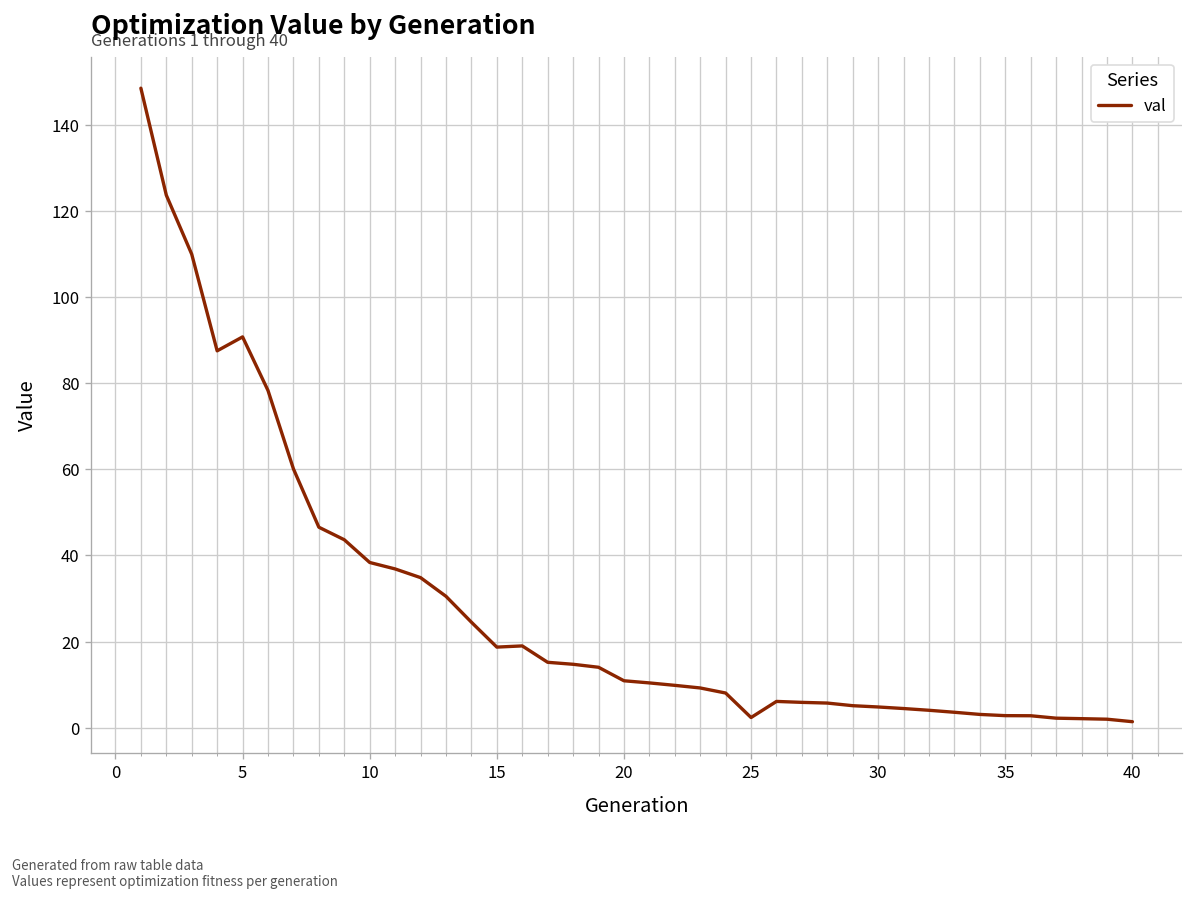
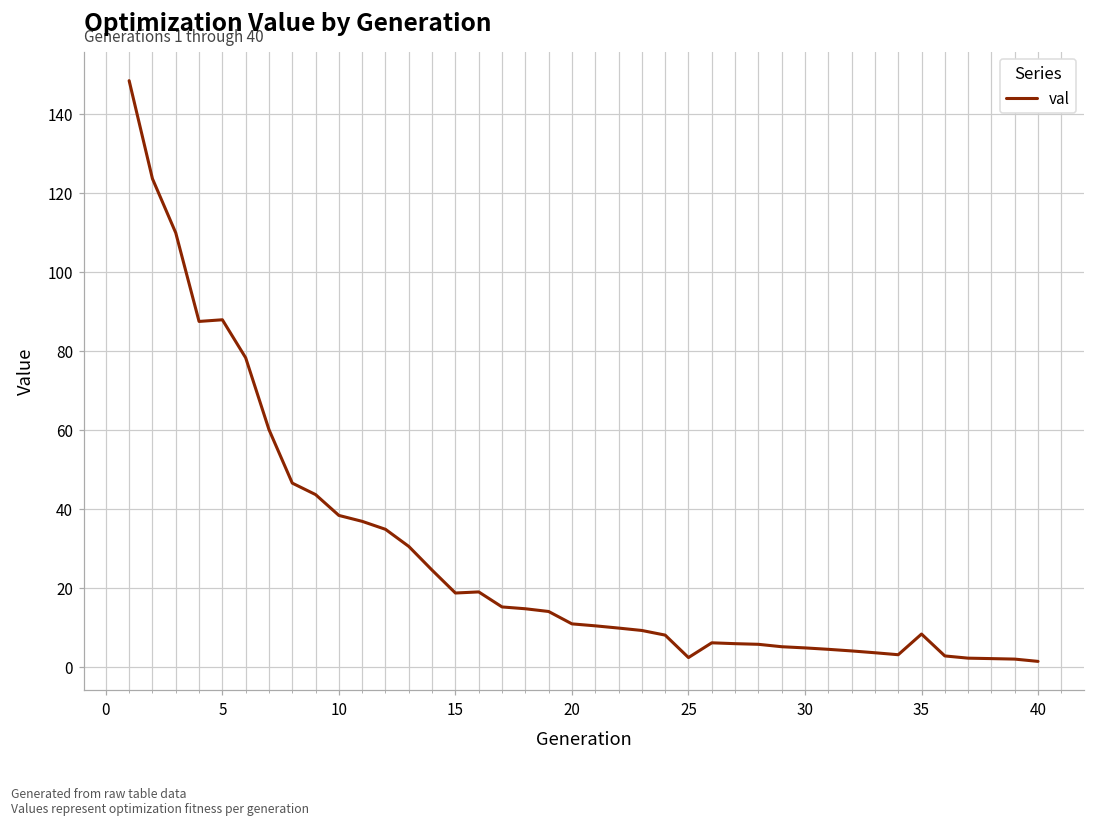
5: 91 -> 88
35: 3 -> 8
